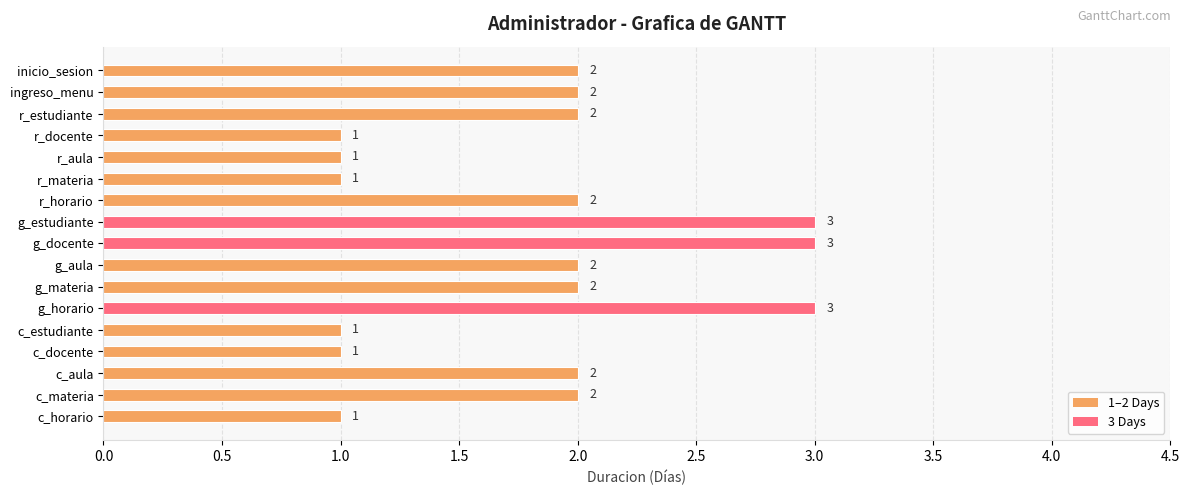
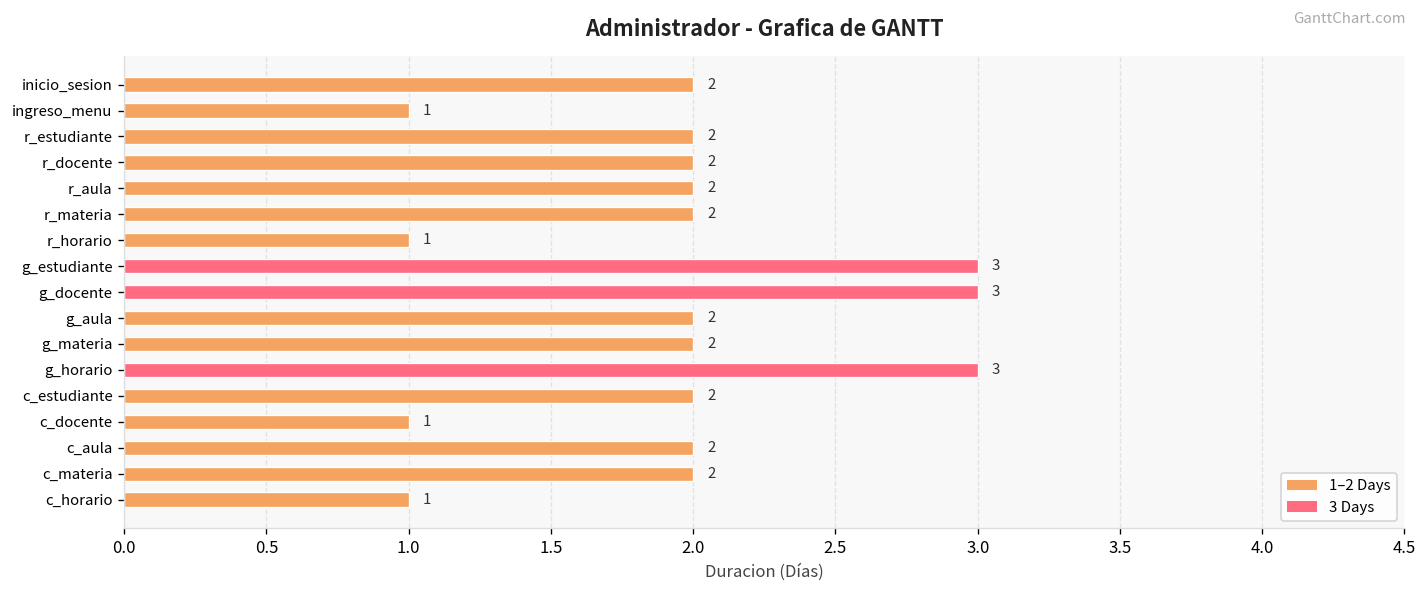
ingreso_menu: 2 -> 1
r_docente: 1 -> 2
r_aula: 1 -> 2
r_materia: 1 -> 2
r_horario: 2 -> 1
c_estudiante: 1 -> 2
